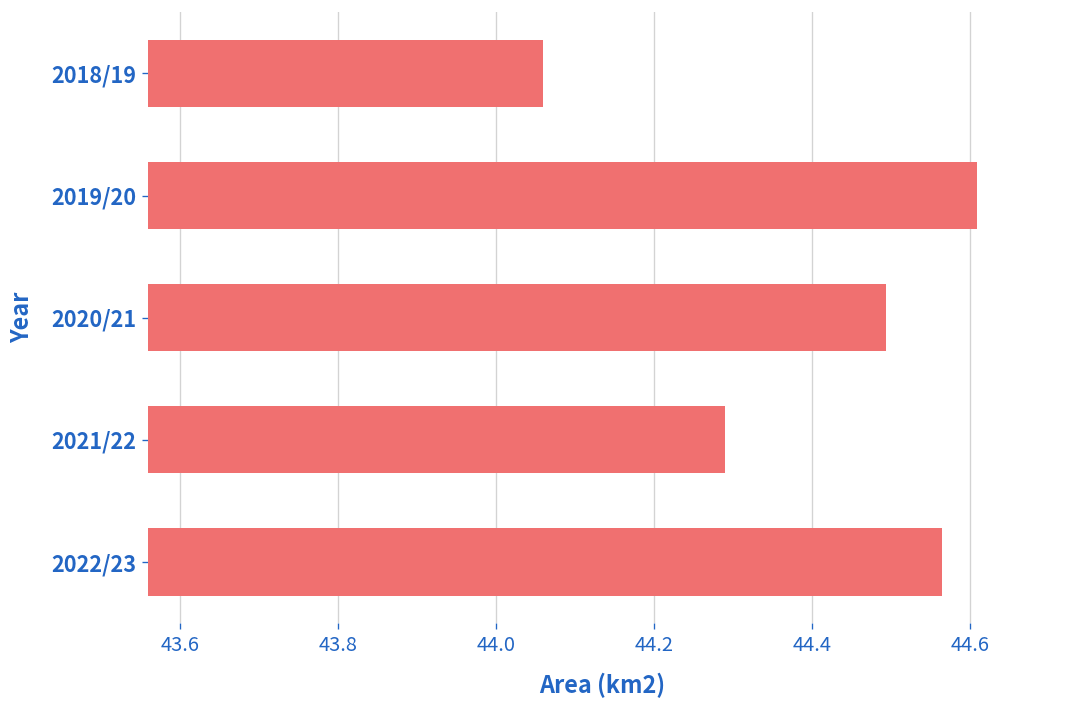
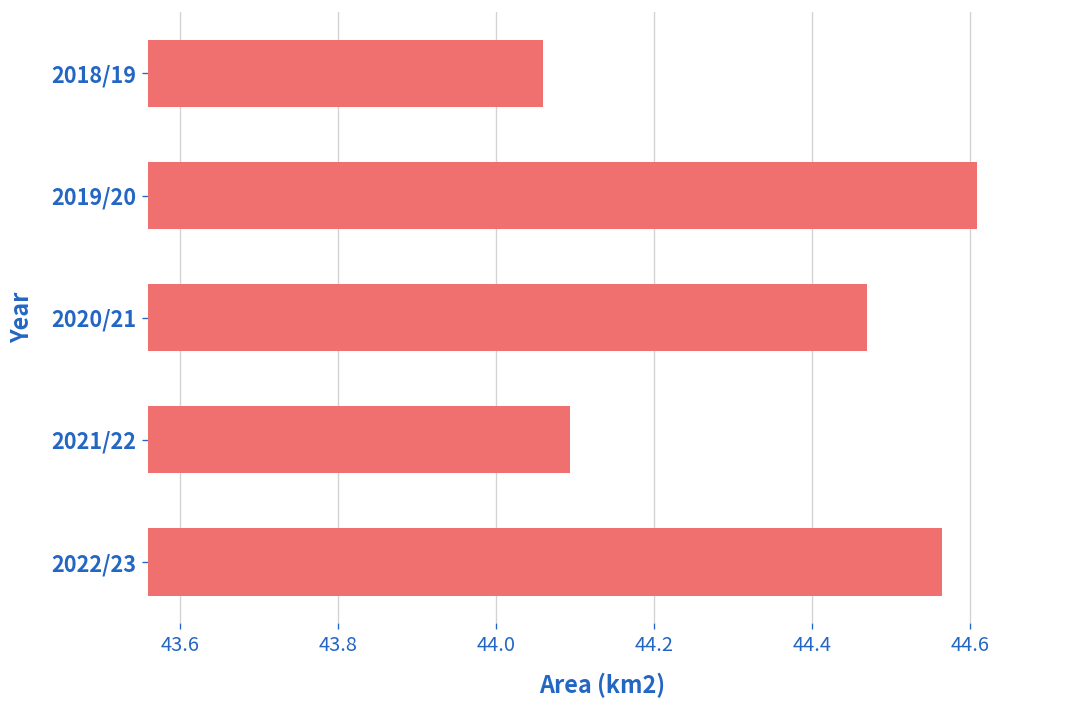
2020/21: 44.49 -> 44.47
2021/22: 44.29 -> 44.09
